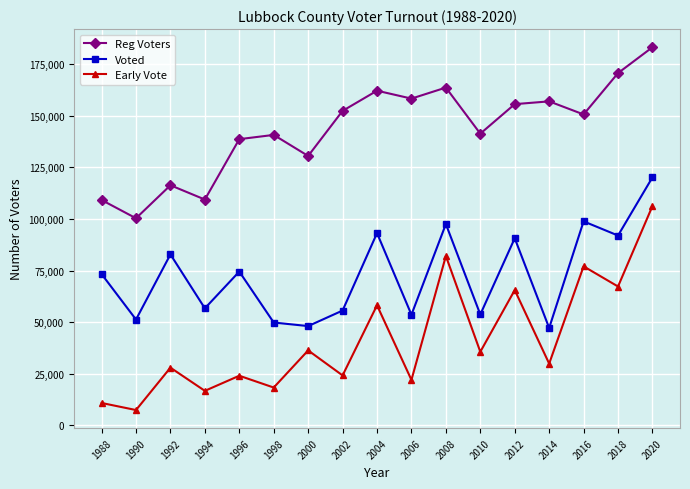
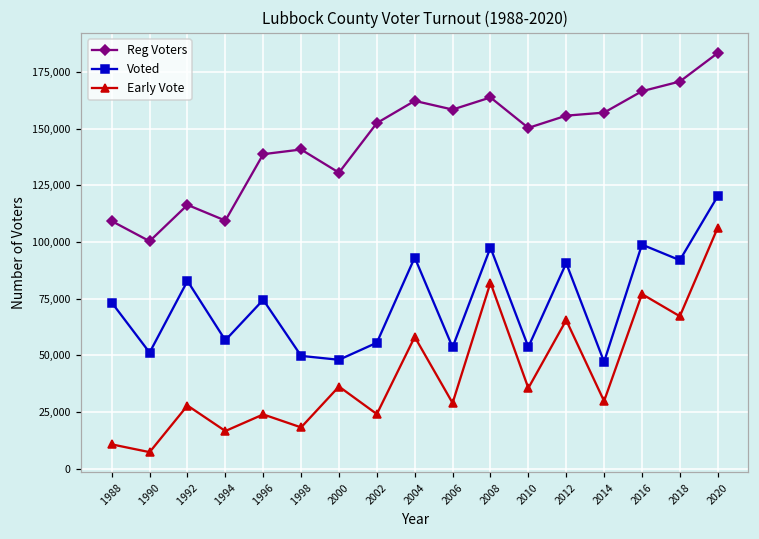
Early Vote, 2006: 22,000 -> 29,000
Reg Voters, 2010: 141,000 -> 150,000
Reg Voters, 2016: 151,000 -> 166,000
